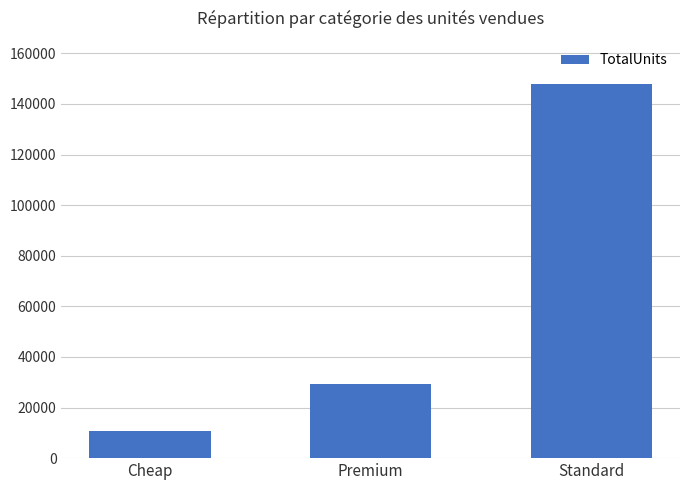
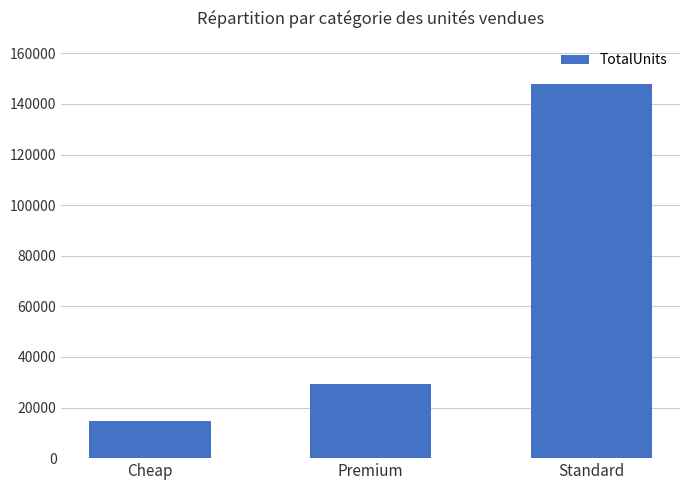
Cheap: 11000 -> 15000
